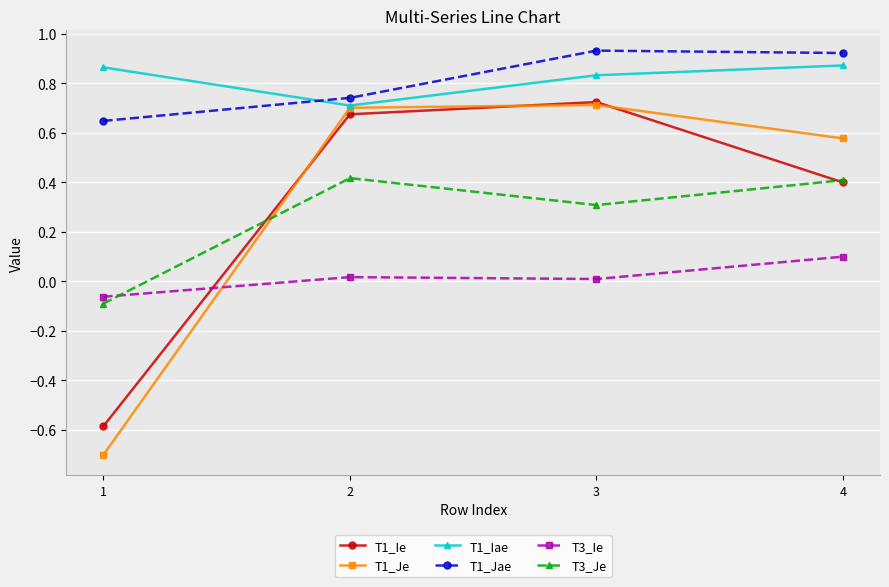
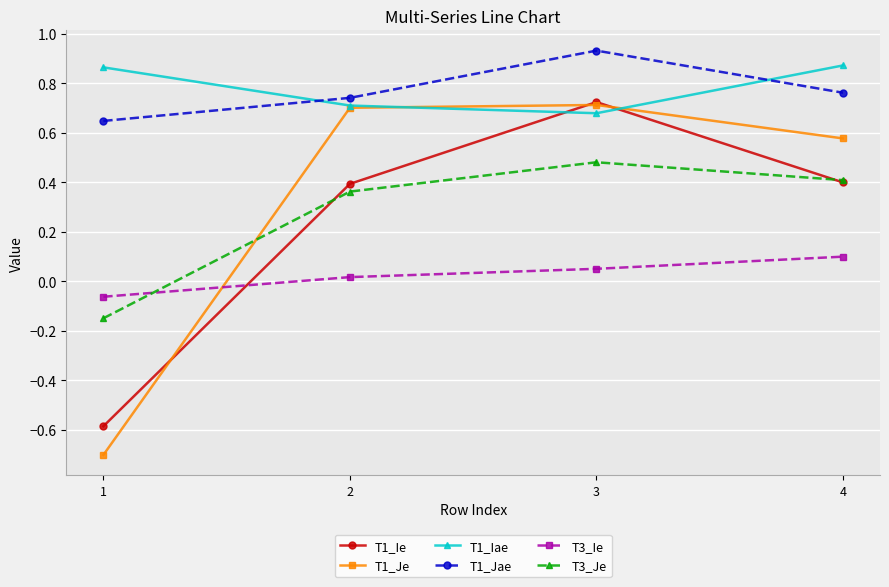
T3_Je, 1: -0.09 -> -0.15
T1_Ie, 2: 0.67 -> 0.39
T3_Je, 2: 0.42 -> 0.36
T1_Iae, 3: 0.83 -> 0.68
T3_Ie, 3: 0.01 -> 0.05
T3_Je, 3: 0.31 -> 0.48
T1_Jae, 4: 0.92 -> 0.76
